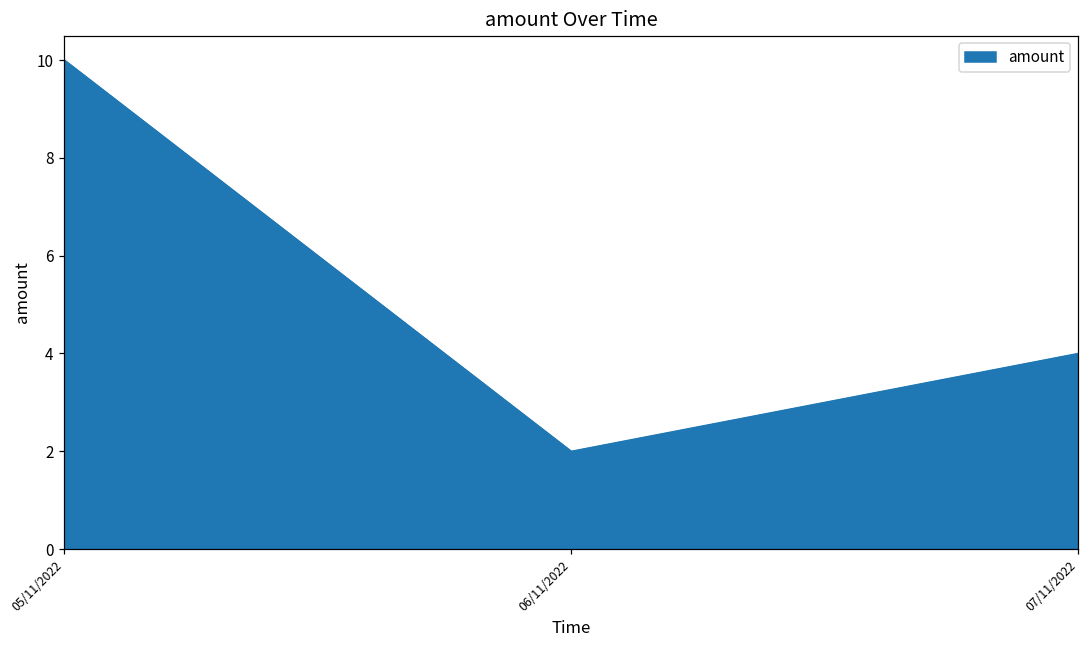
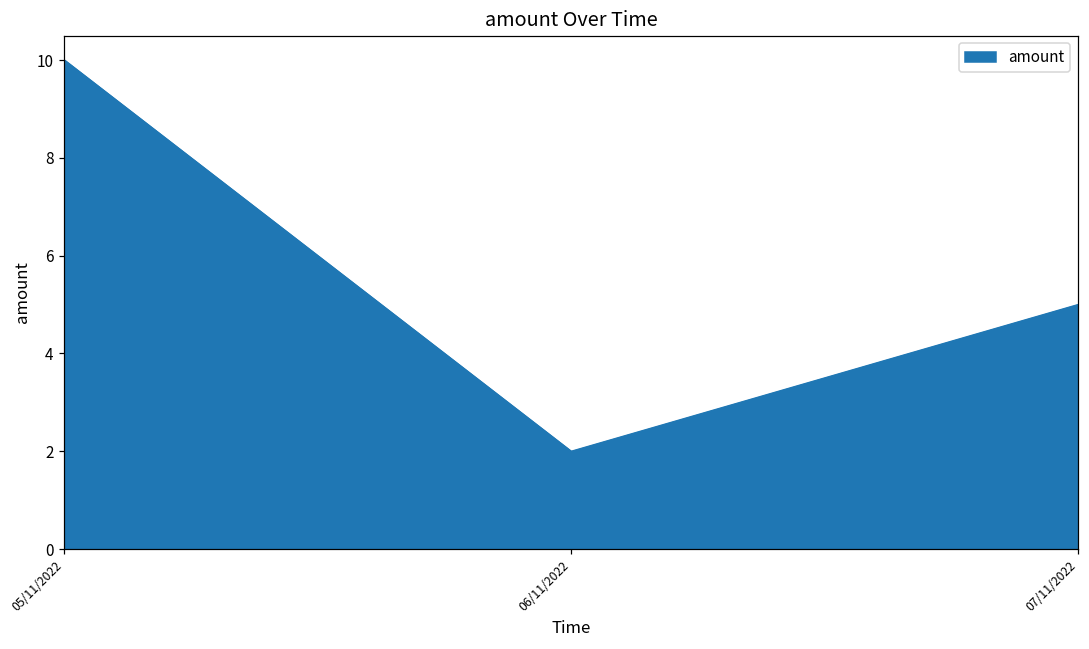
07/11/2022: 4 -> 5
